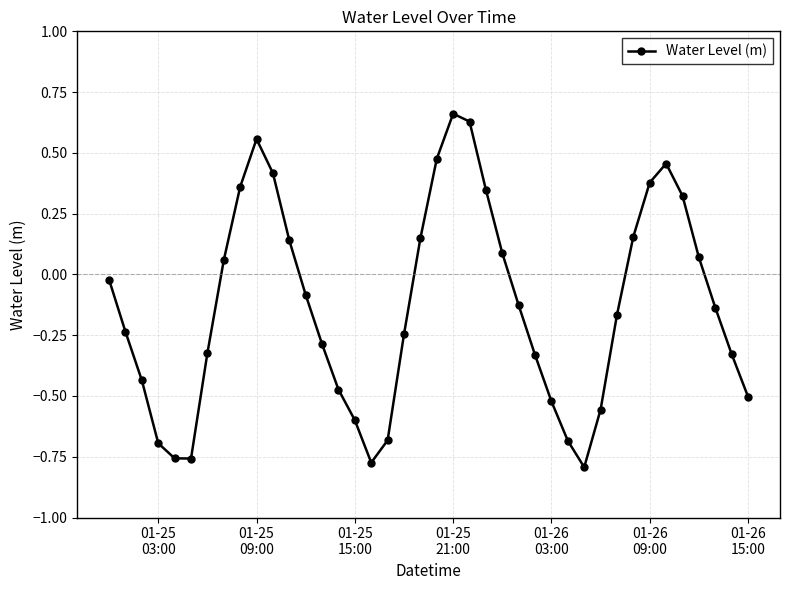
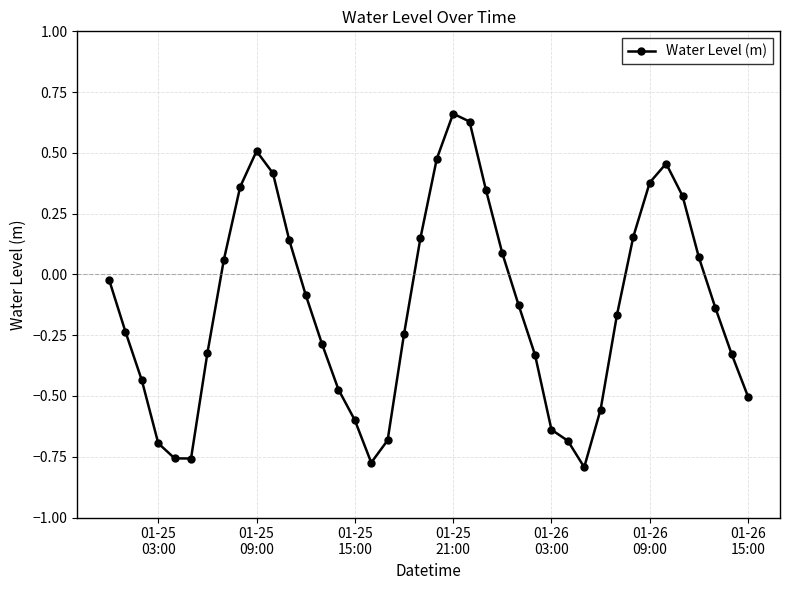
01-25 09:00: 0.56 -> 0.51
01-26 03:00: -0.52 -> -0.64
